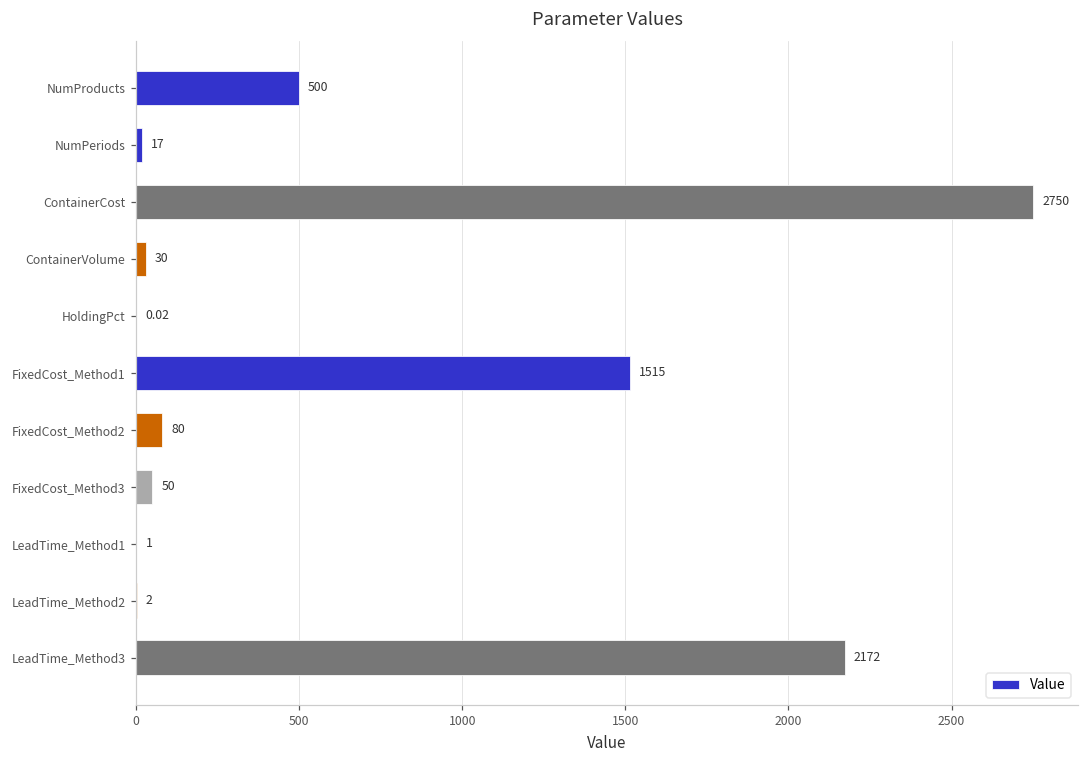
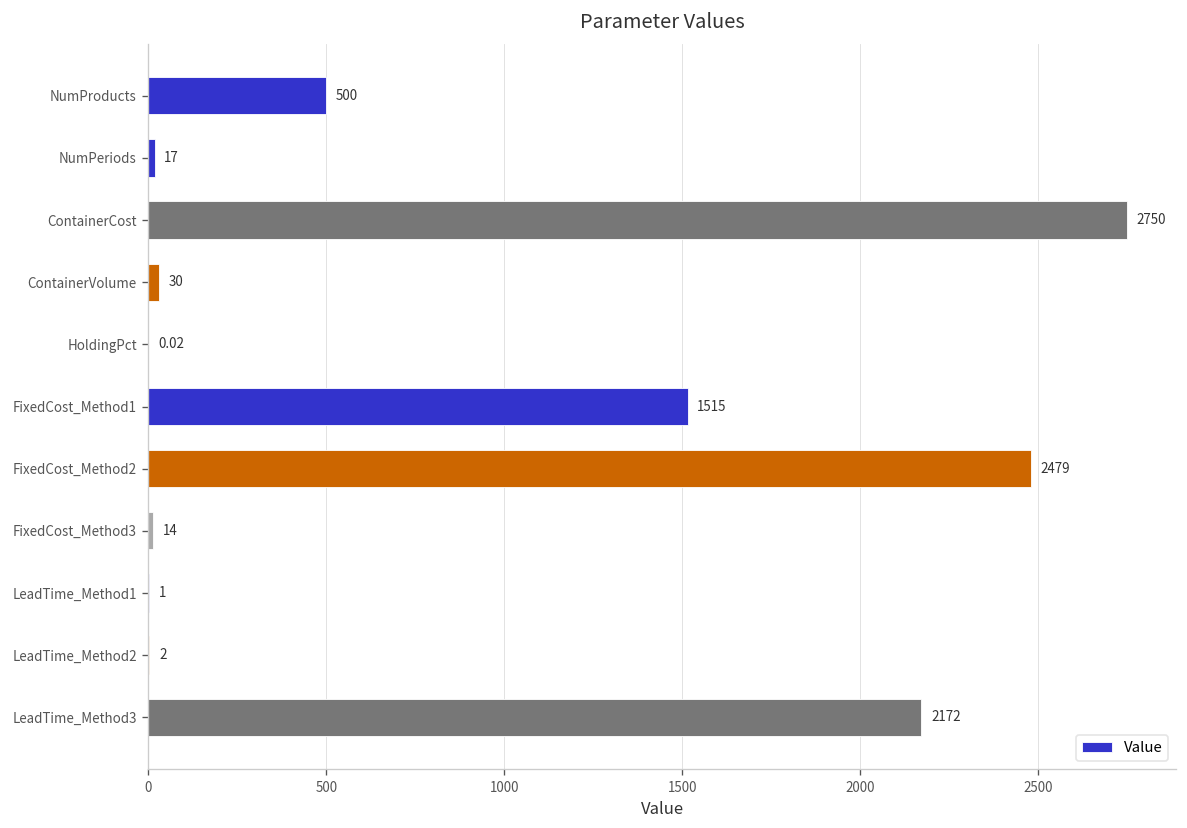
FixedCost_Method2: 80 -> 2479
FixedCost_Method3: 50 -> 14
